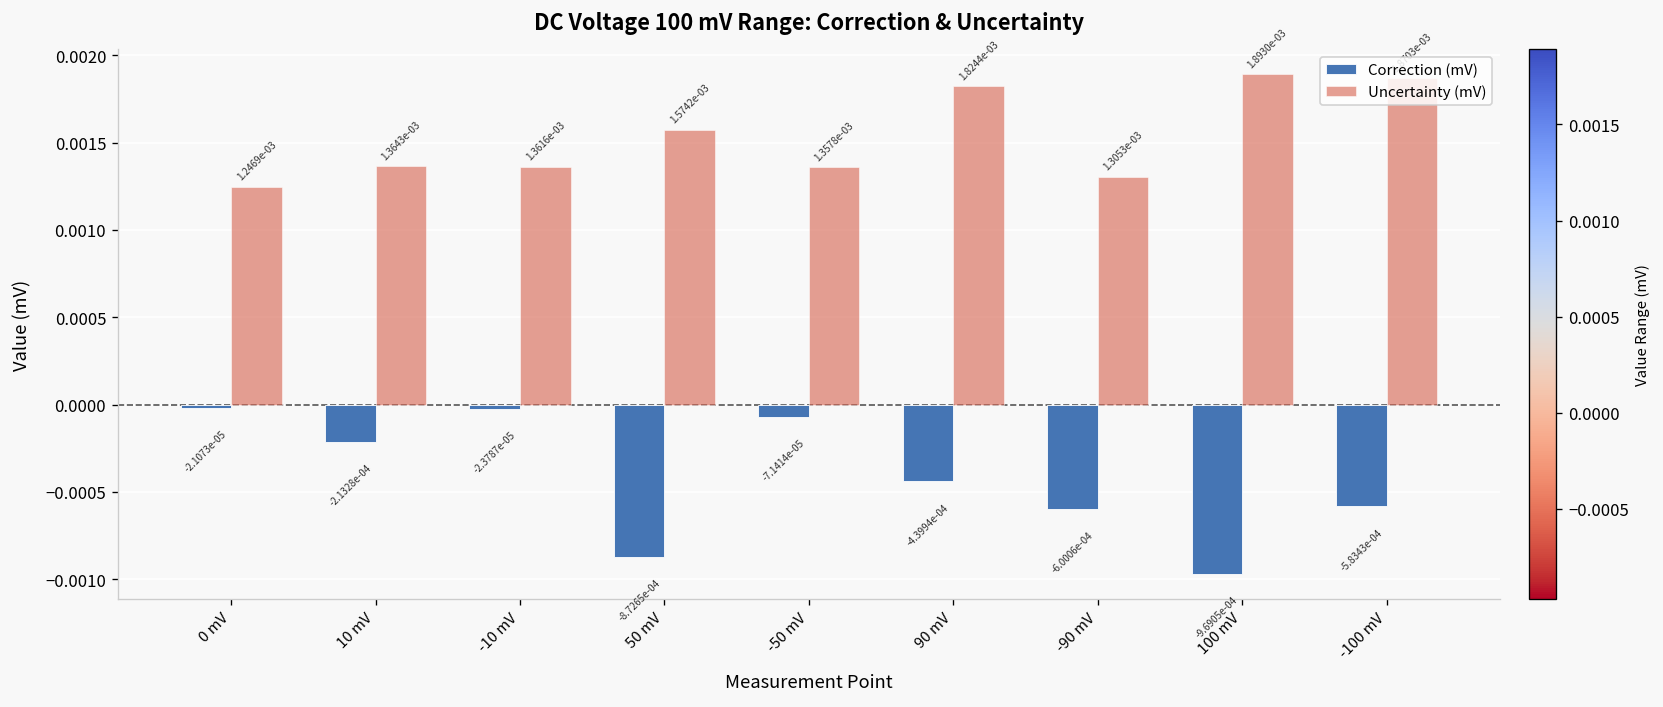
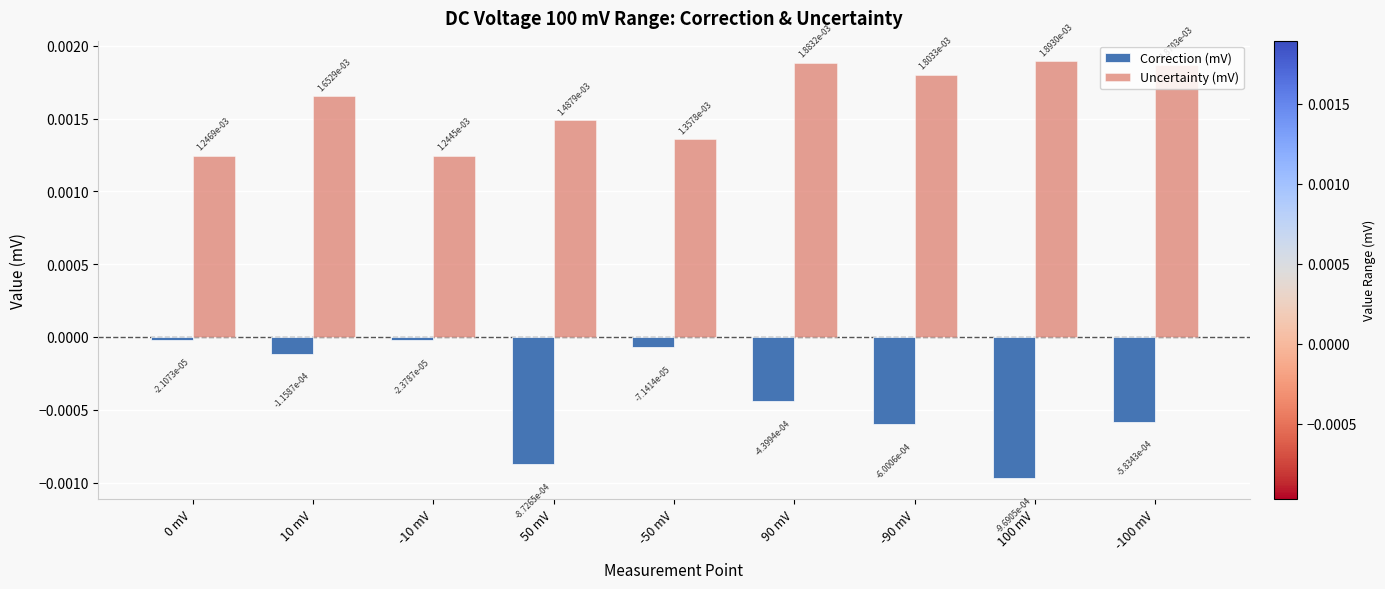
Correction (mV), 10 mV: -2.1328e-04 -> -1.1587e-04
Uncertainty (mV), 10 mV: 1.3643e-03 -> 1.6529e-03
Uncertainty (mV), -10 mV: 1.3616e-03 -> 1.2445e-03
Uncertainty (mV), 50 mV: 1.5742e-03 -> 1.4879e-03
Uncertainty (mV), 90 mV: 1.8244e-03 -> 1.8832e-03
Uncertainty (mV), -90 mV: 1.3053e-03 -> 1.8033e-03
